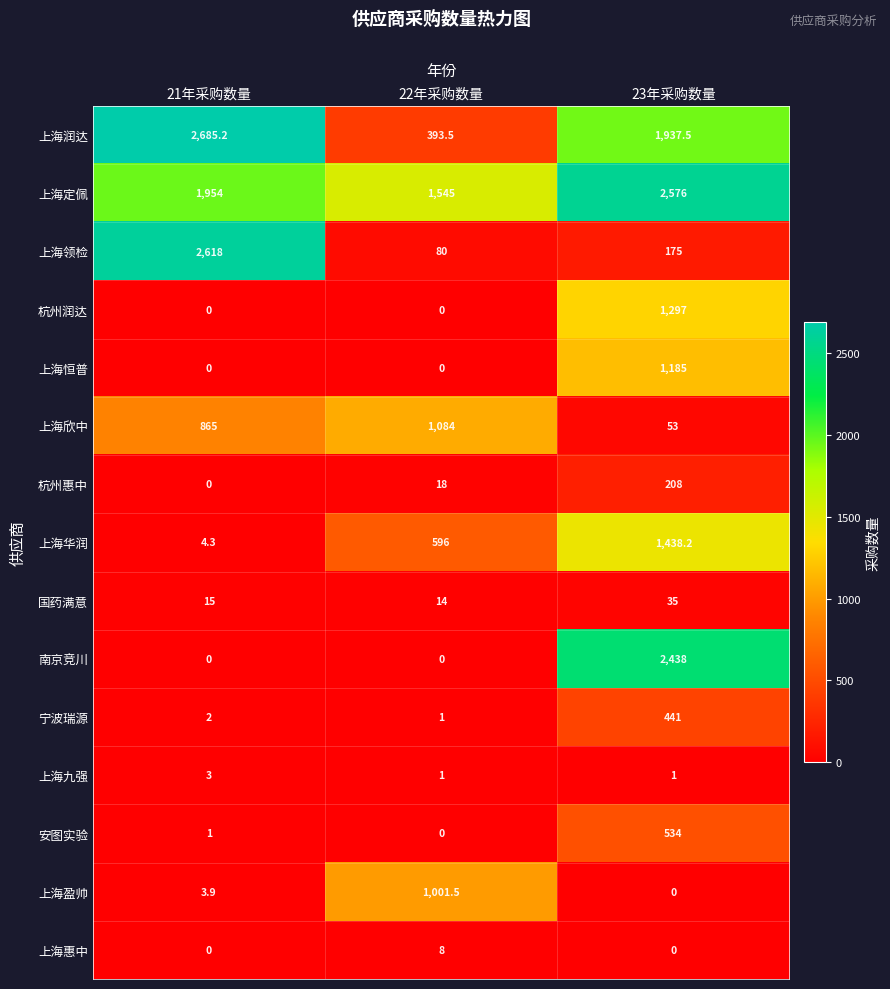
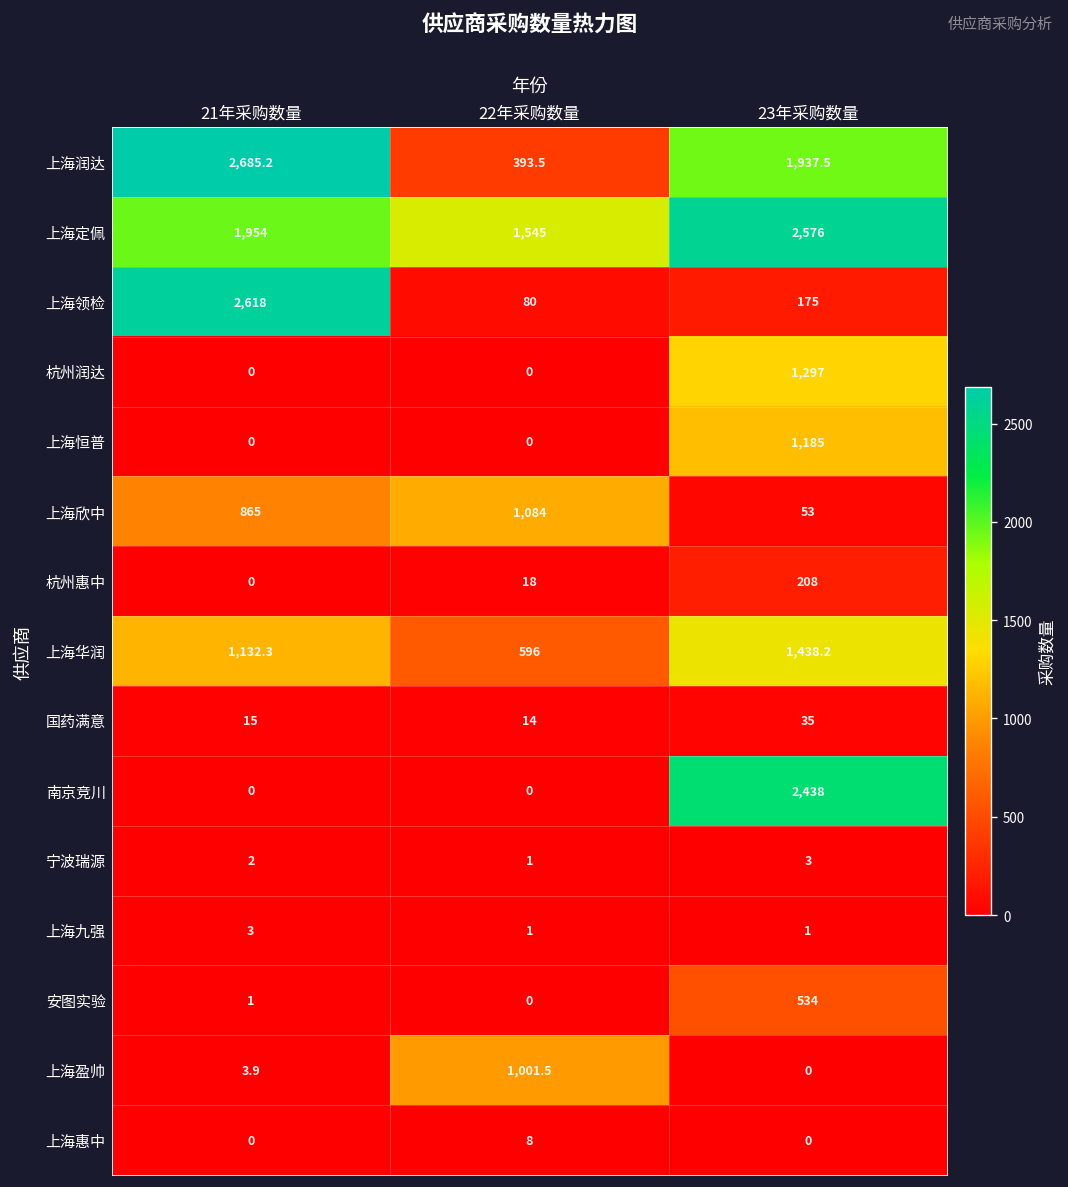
上海华润, 21年采购数量: 4.3 -> 1,132.3
宁波瑞源, 23年采购数量: 441 -> 3
